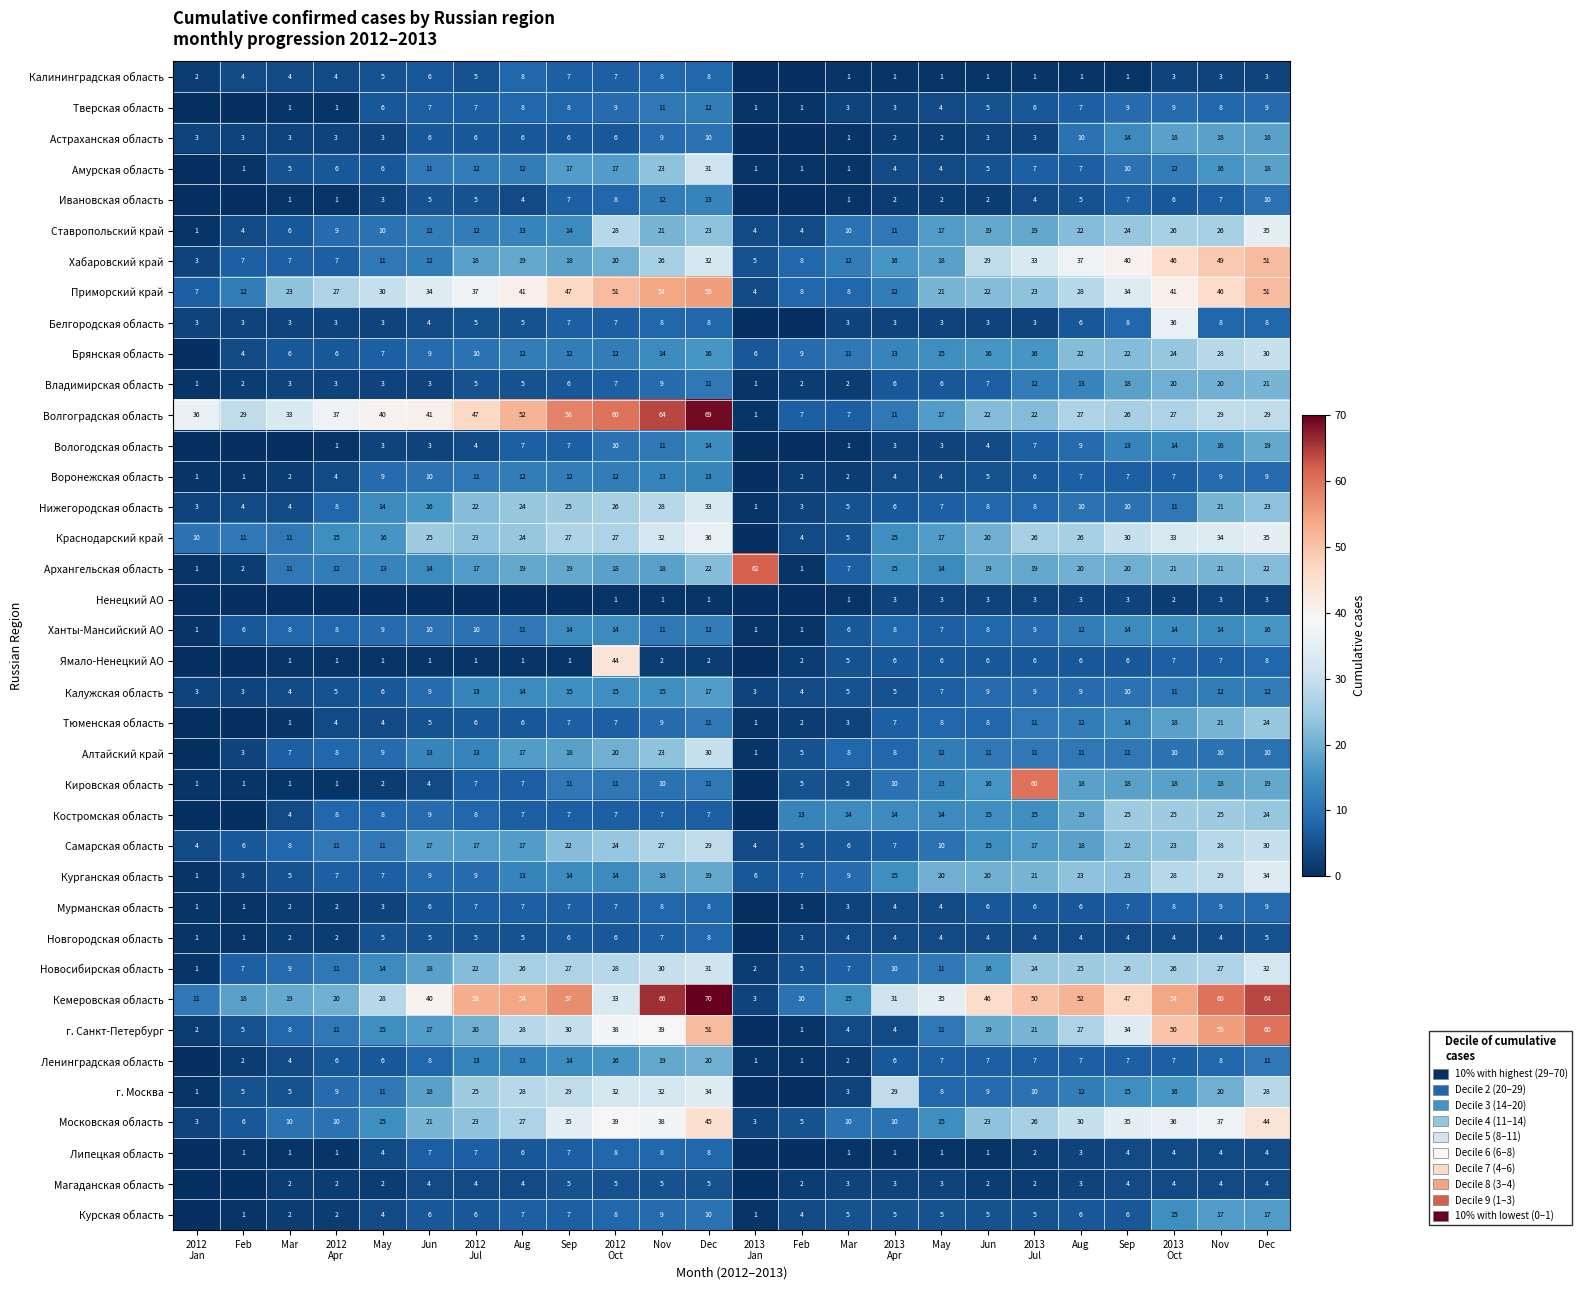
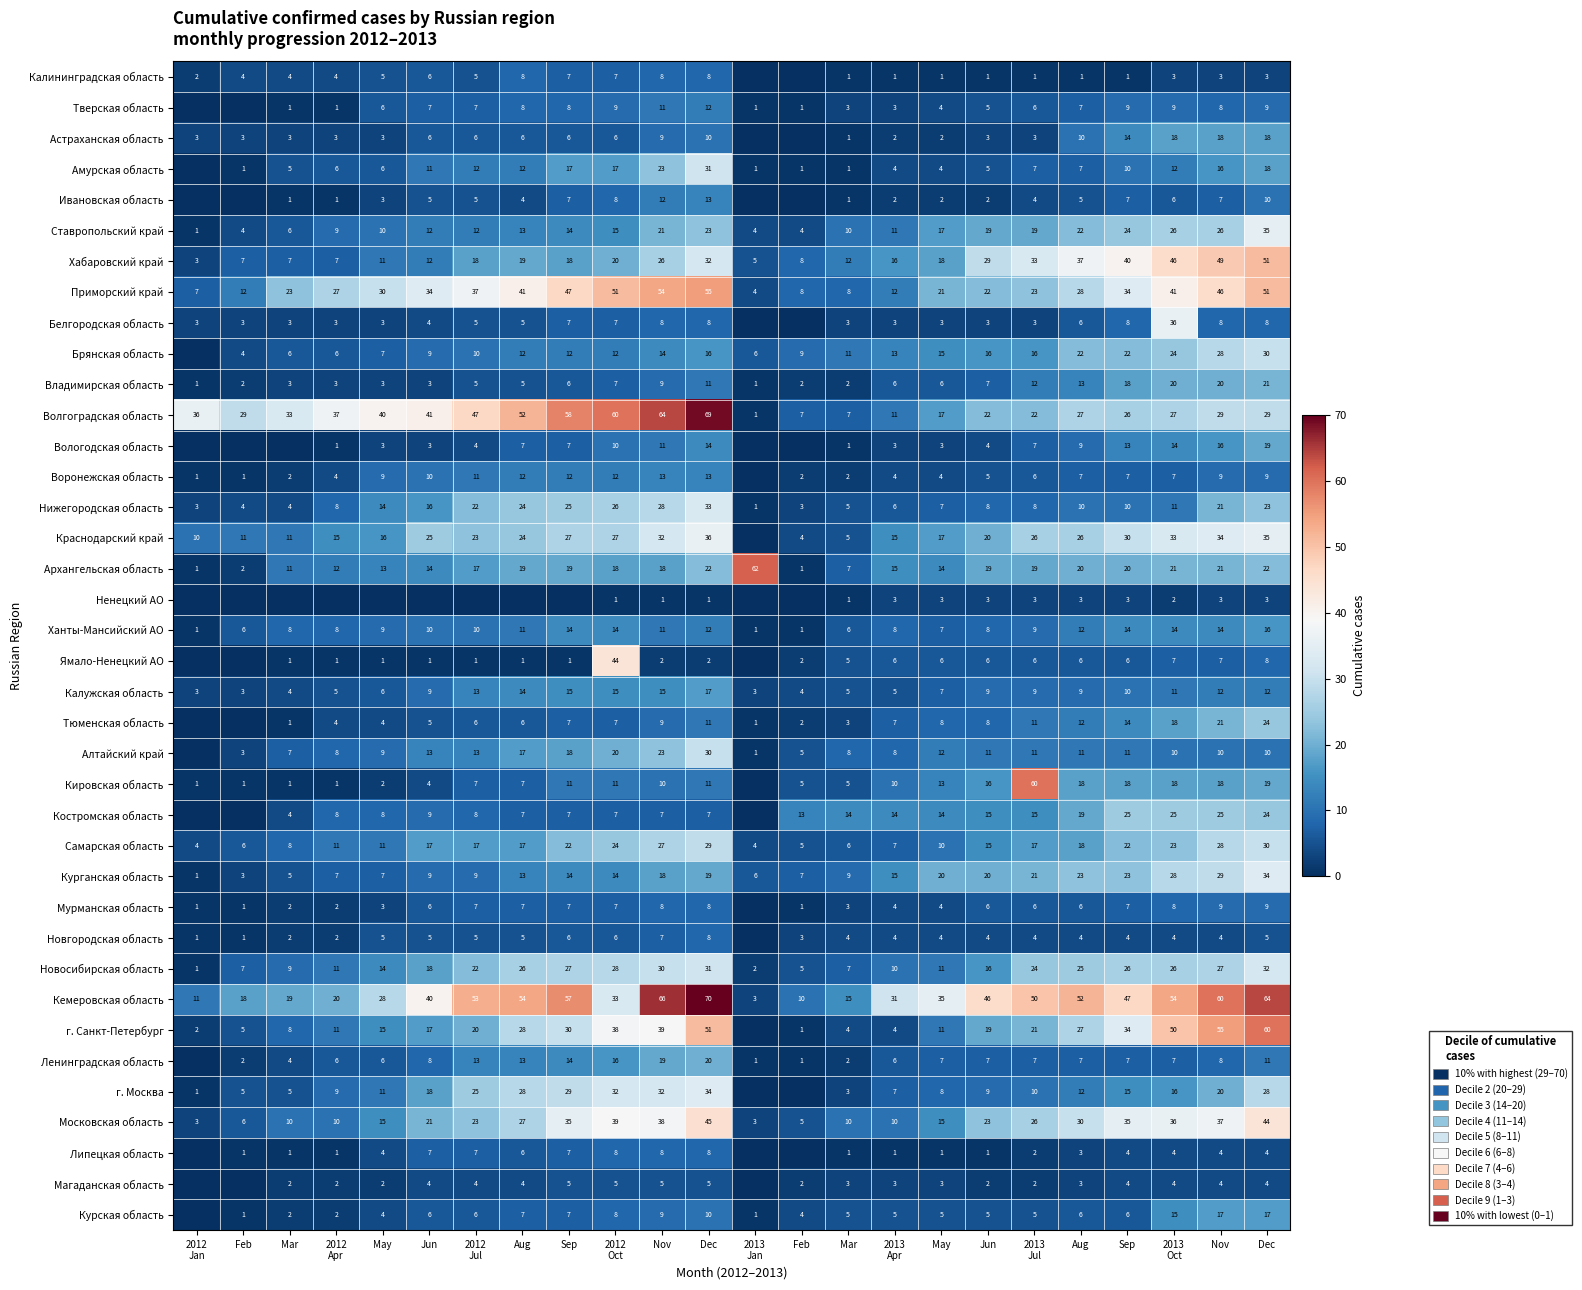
Ставропольский край, 2012 Oct: 28 -> 15
г. Москва, 2013 Apr: 29 -> 7
